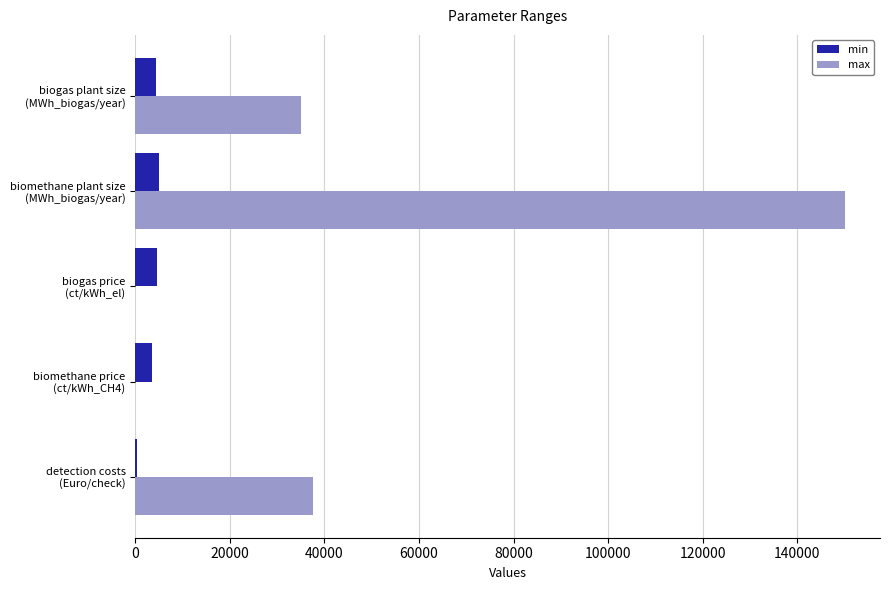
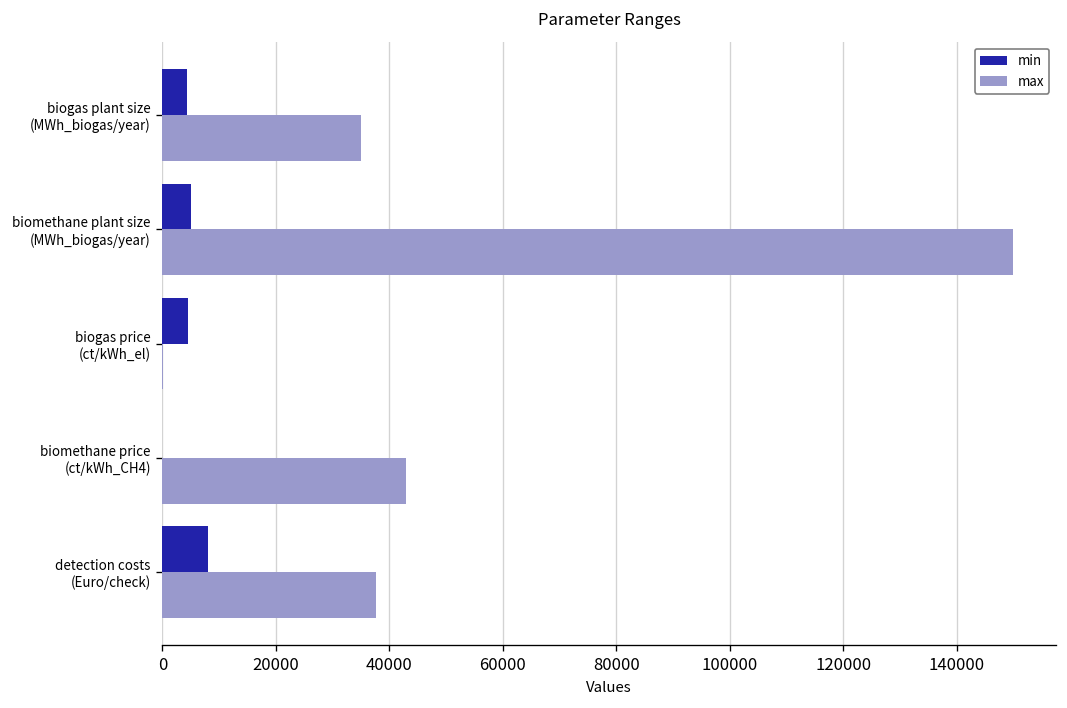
min, biomethane price (ct/kWh_CH4): 3000 -> 0
max, biomethane price (ct/kWh_CH4): 0 -> 43000
min, detection costs (Euro/check): 0 -> 8000
